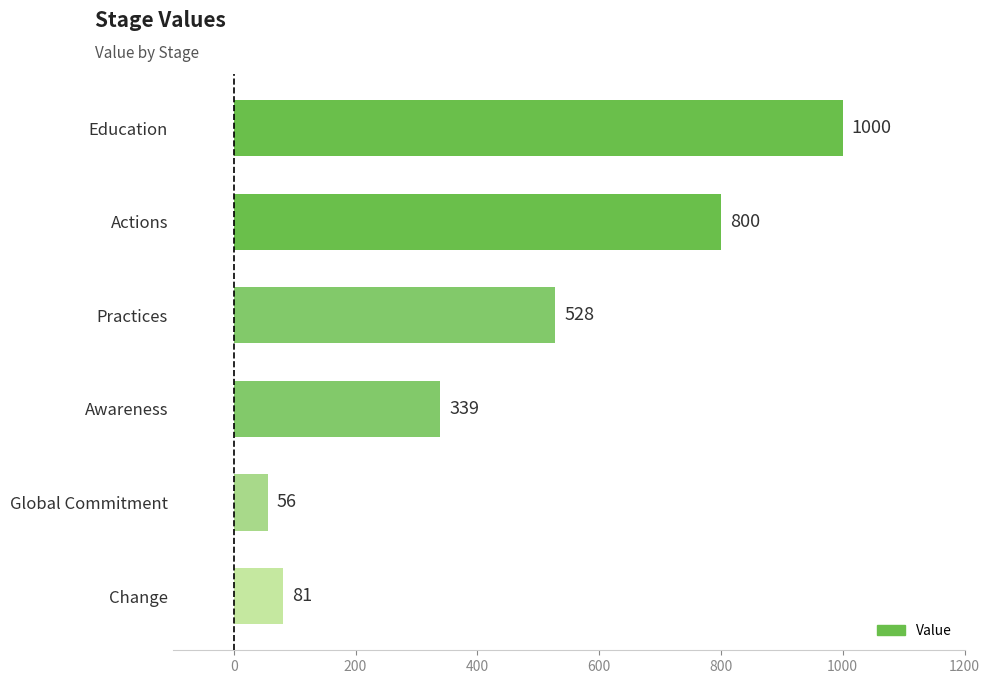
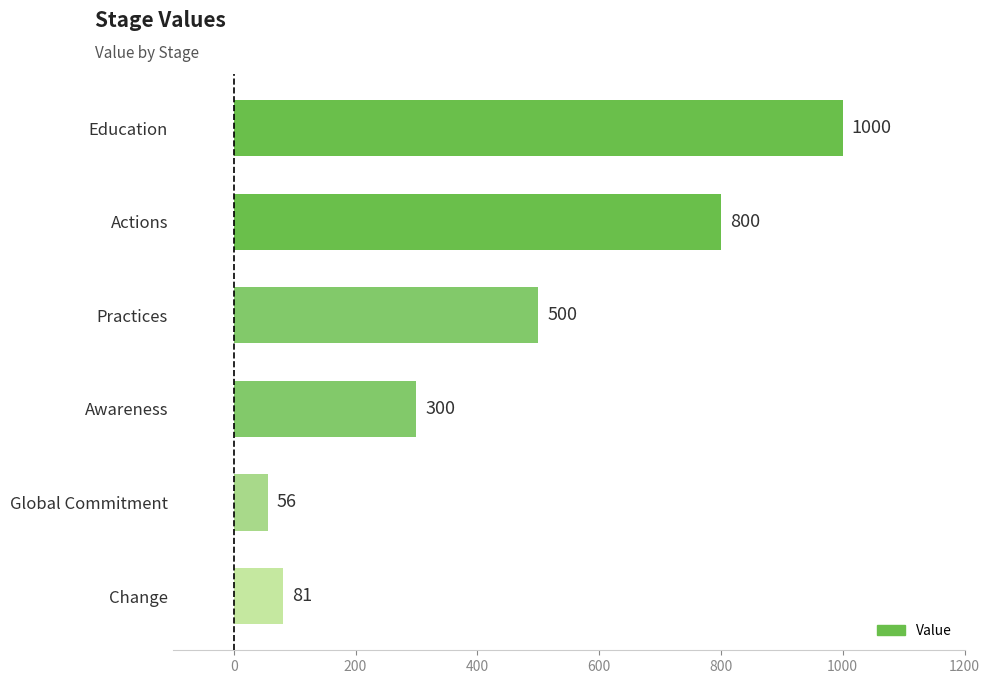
Practices: 528 -> 500
Awareness: 339 -> 300
